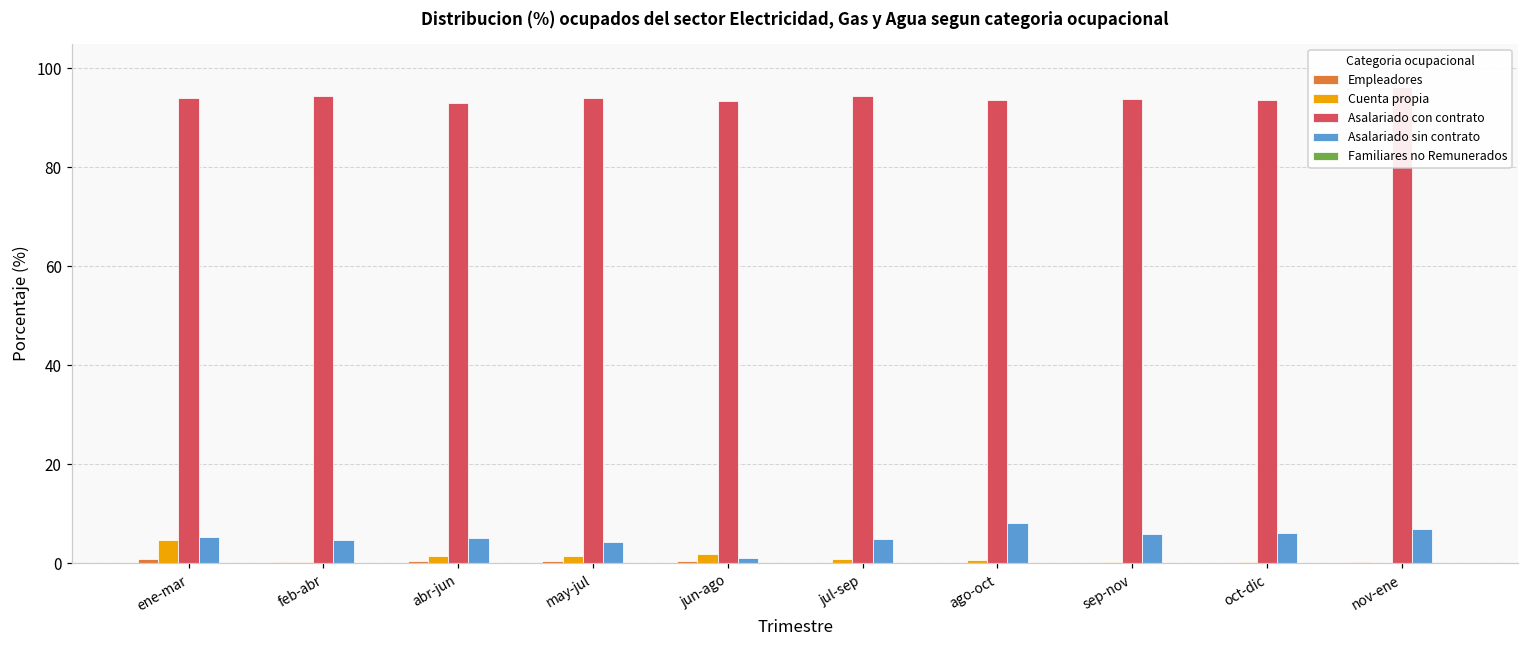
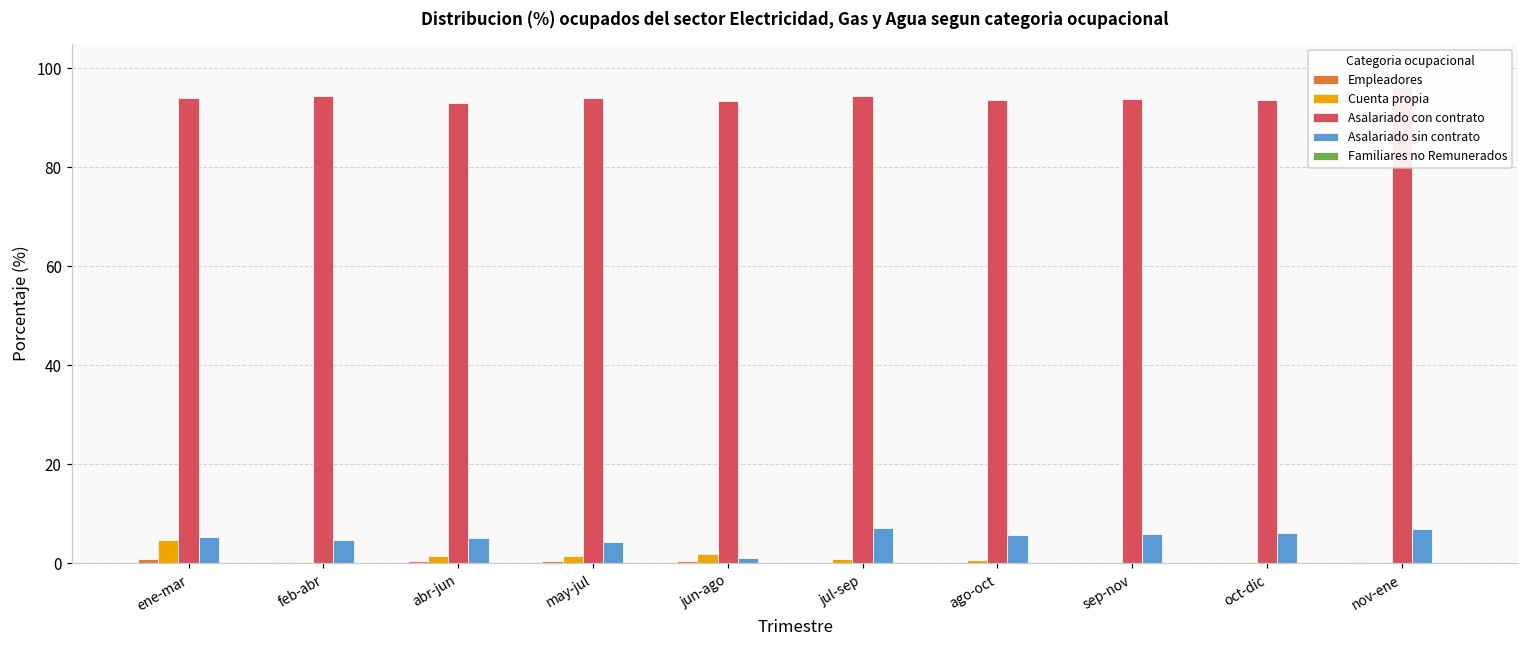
Asalariado sin contrato, jul-sep: 5 -> 7
Asalariado sin contrato, ago-oct: 8 -> 6
